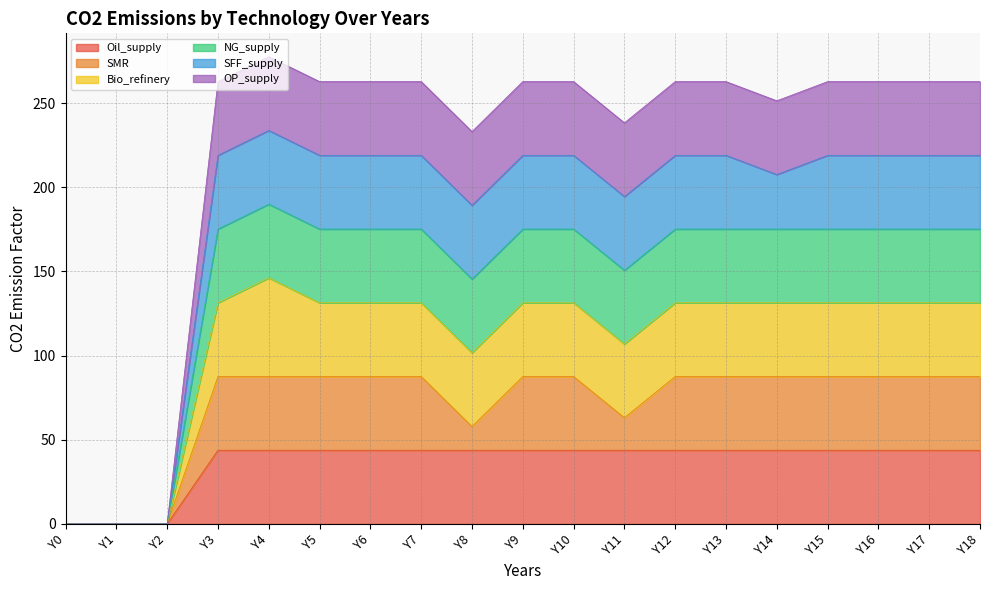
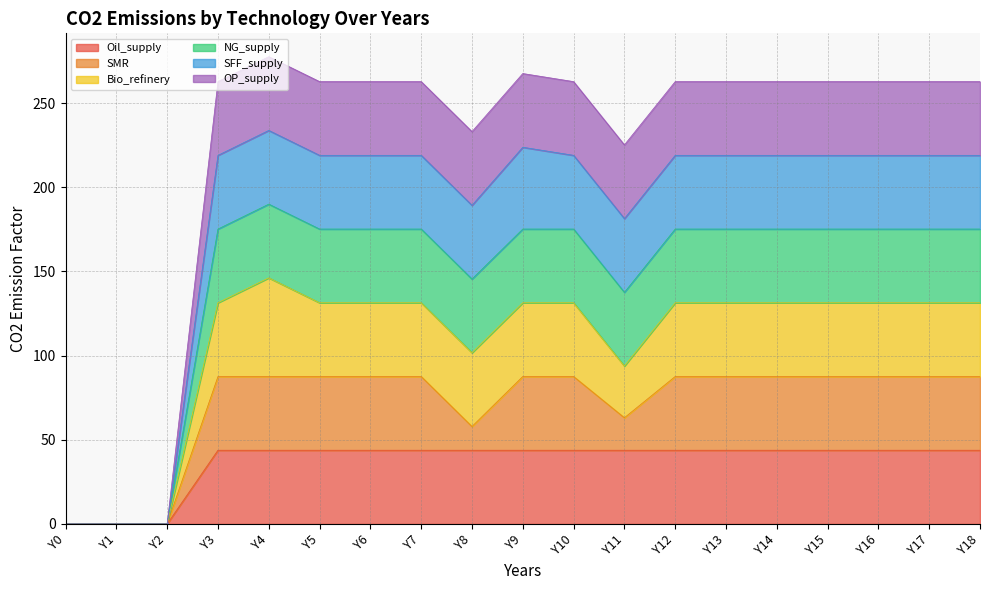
SFF_supply, Y9: 44 -> 49
Bio_refinery, Y11: 44 -> 31
SFF_supply, Y14: 32 -> 44
